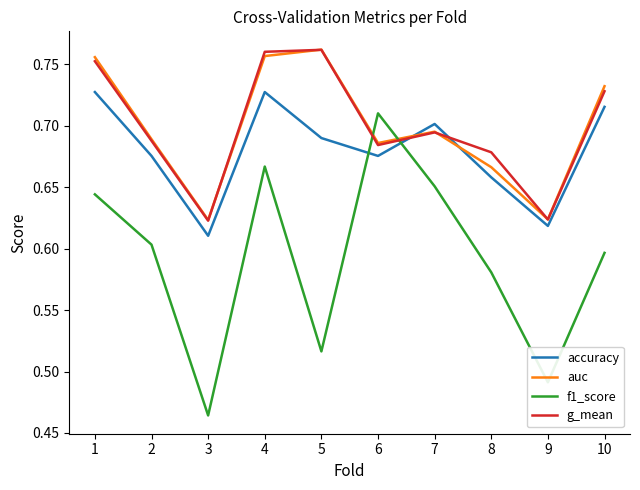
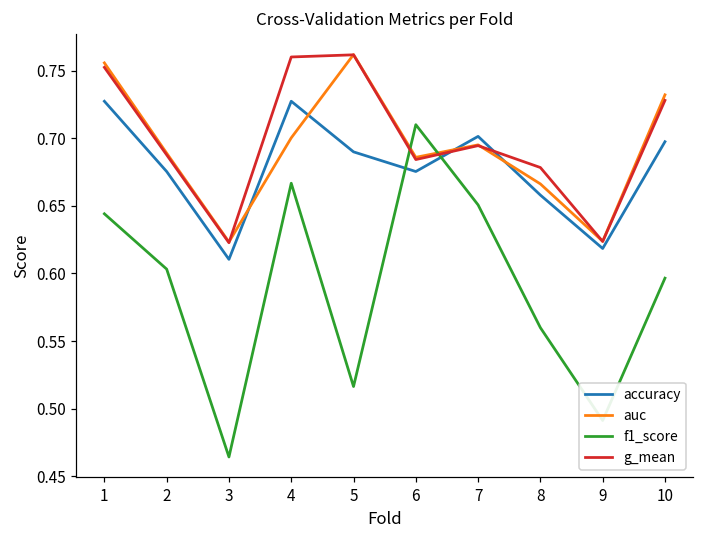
auc, 4: 0.757 -> 0.700
f1_score, 8: 0.581 -> 0.560
accuracy, 10: 0.715 -> 0.697
